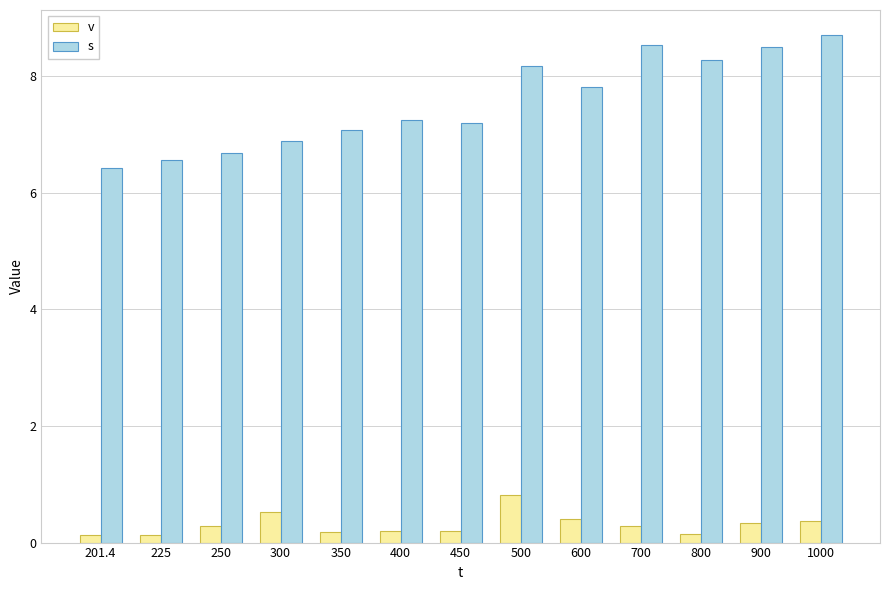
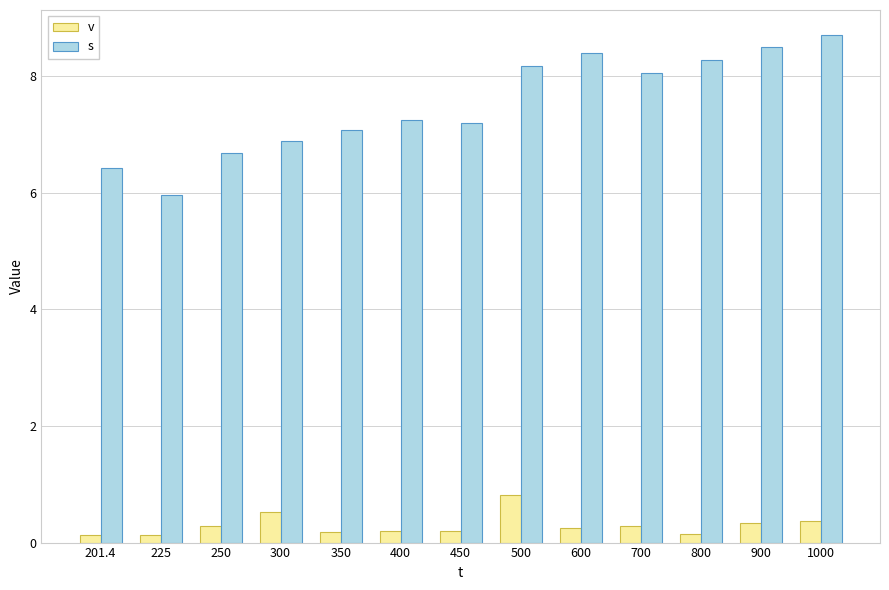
s, 225: 6.6 -> 6.0
v, 600: 0.4 -> 0.2
s, 600: 7.8 -> 8.4
s, 700: 8.5 -> 8.1
